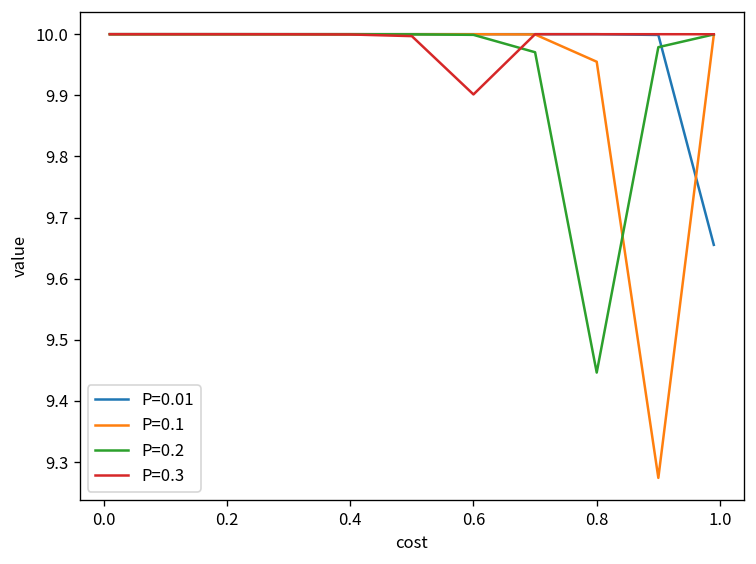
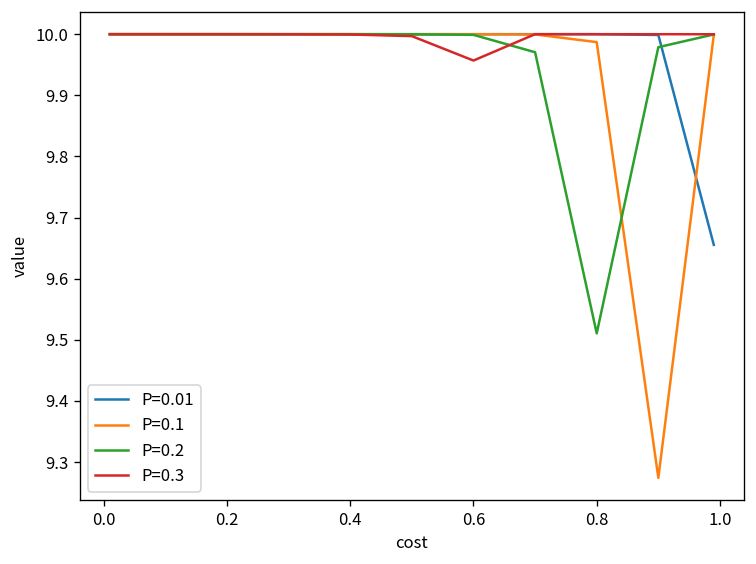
P=0.3, 0.6: 9.90 -> 9.96
P=0.1, 0.8: 9.95 -> 9.99
P=0.2, 0.8: 9.45 -> 9.51
